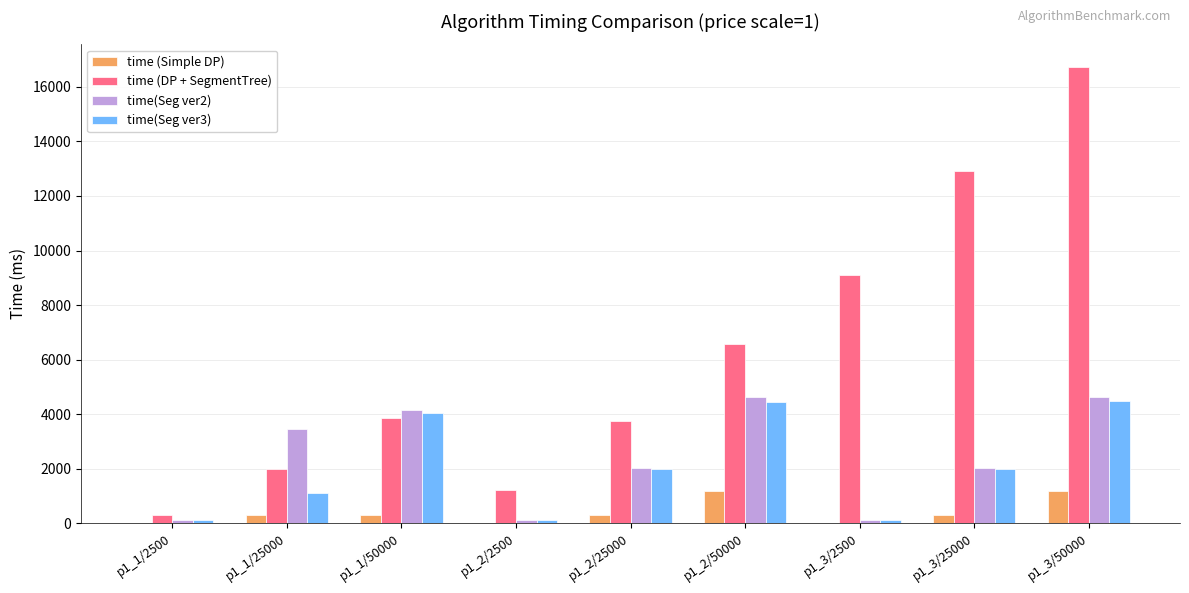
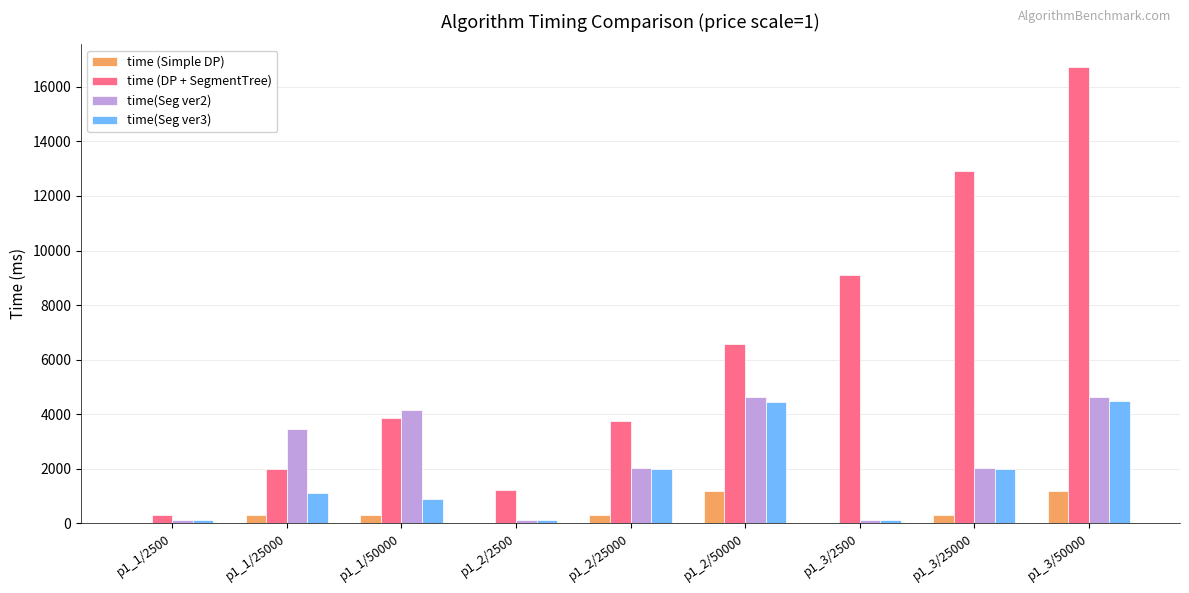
time(Seg ver3), p1_1/50000: 4000 -> 900
